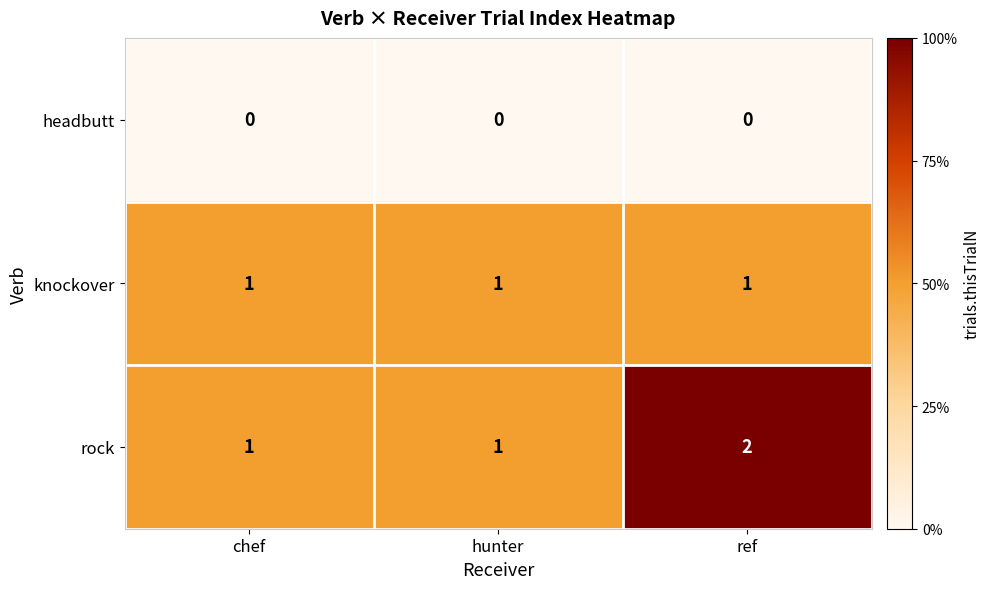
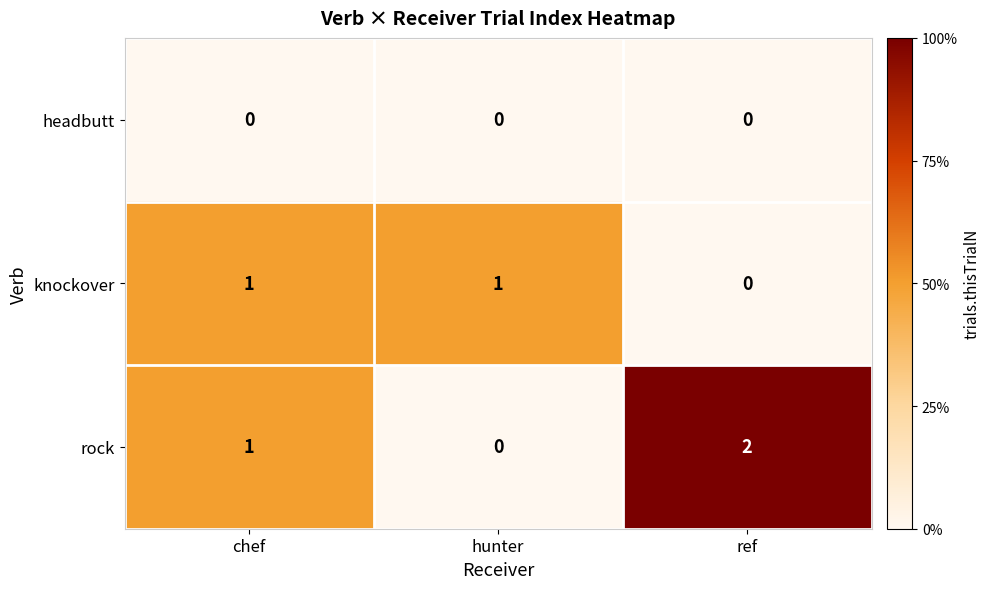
knockover, ref: 1 -> 0
rock, hunter: 1 -> 0
